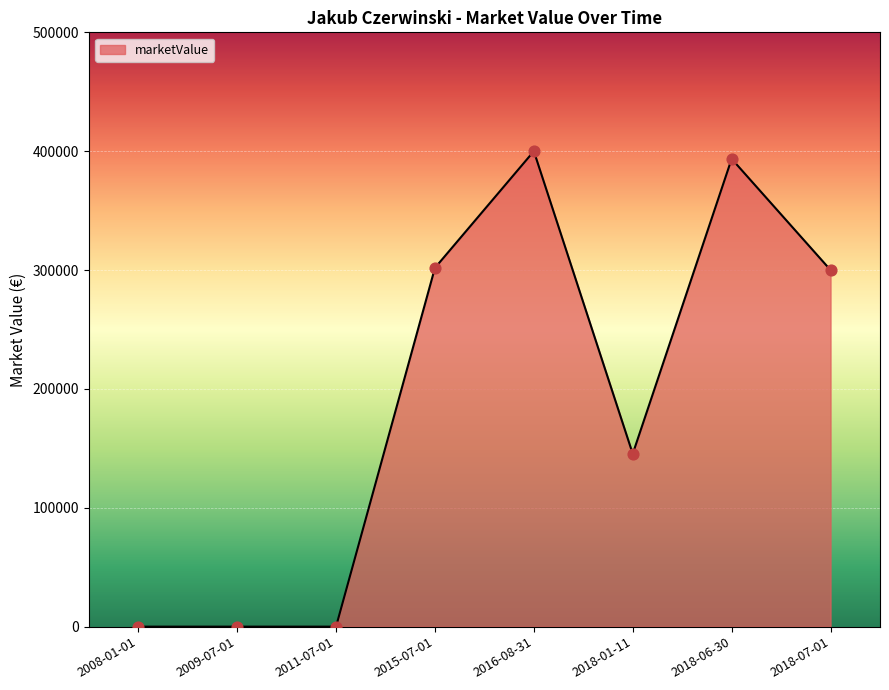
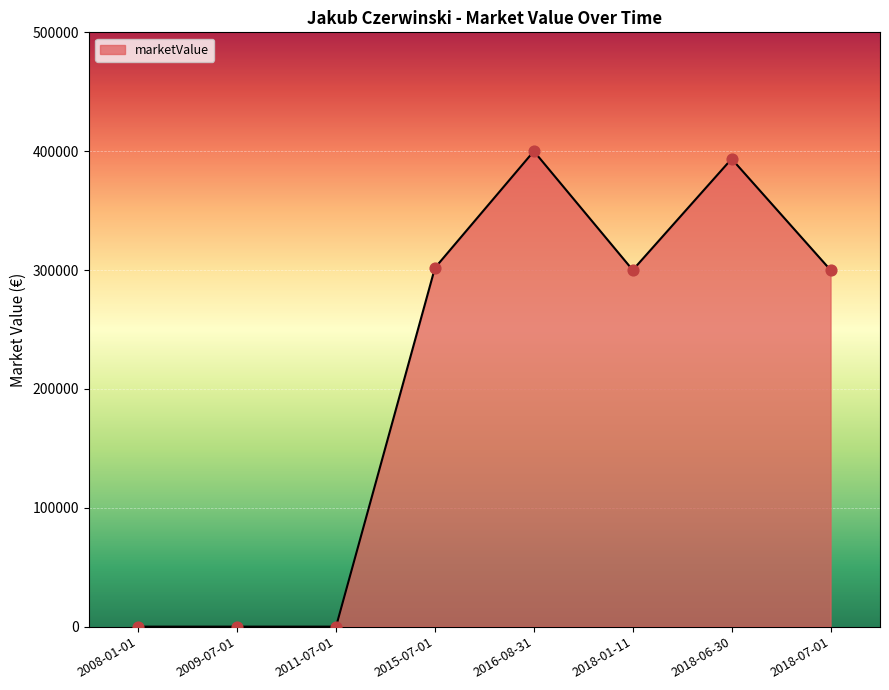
2018-01-11: 145000 -> 300000
